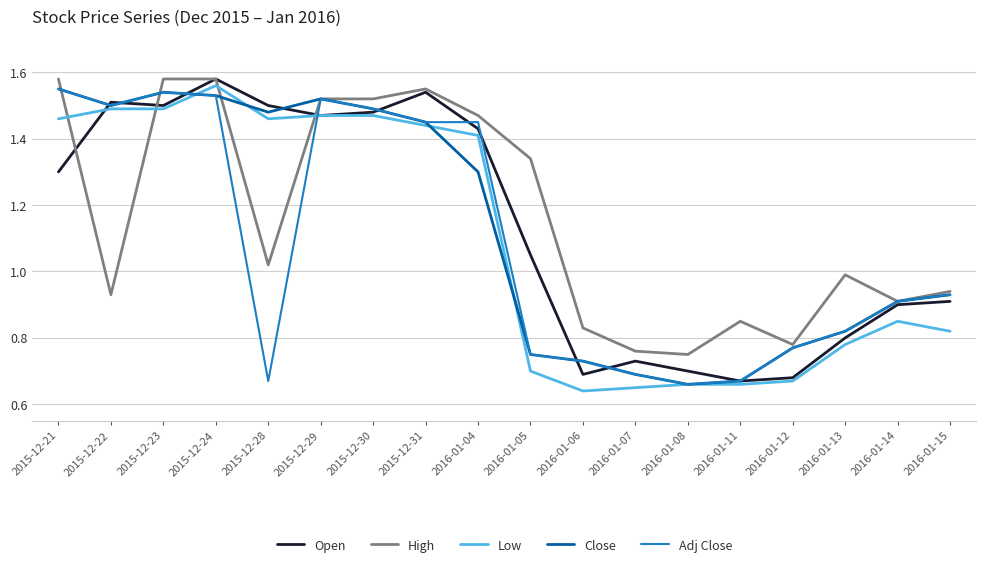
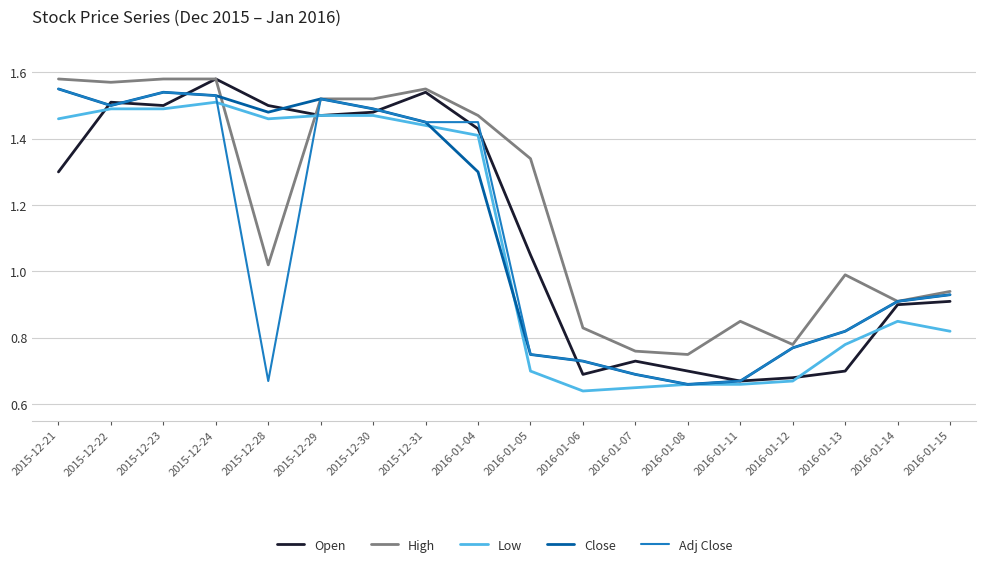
High, 2015-12-22: 0.93 -> 1.57
Low, 2015-12-24: 1.56 -> 1.51
Open, 2016-01-13: 0.8 -> 0.7
